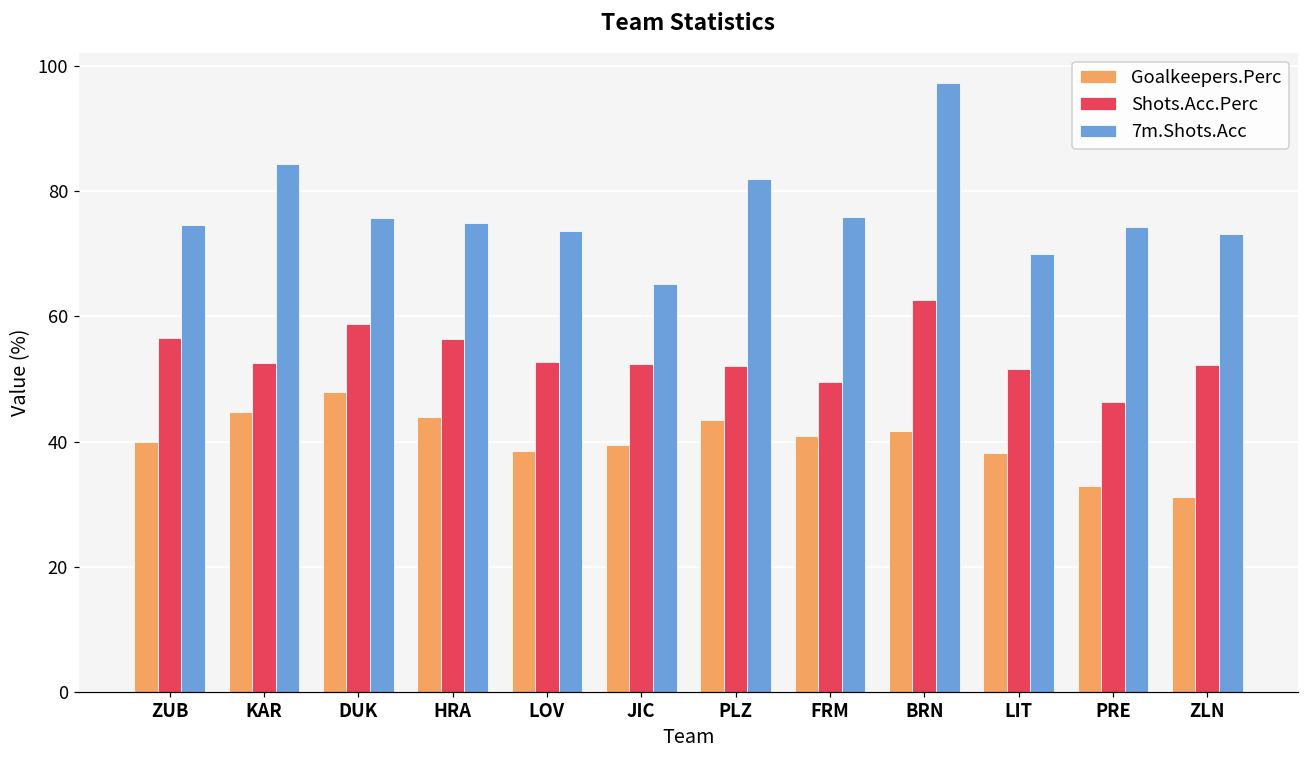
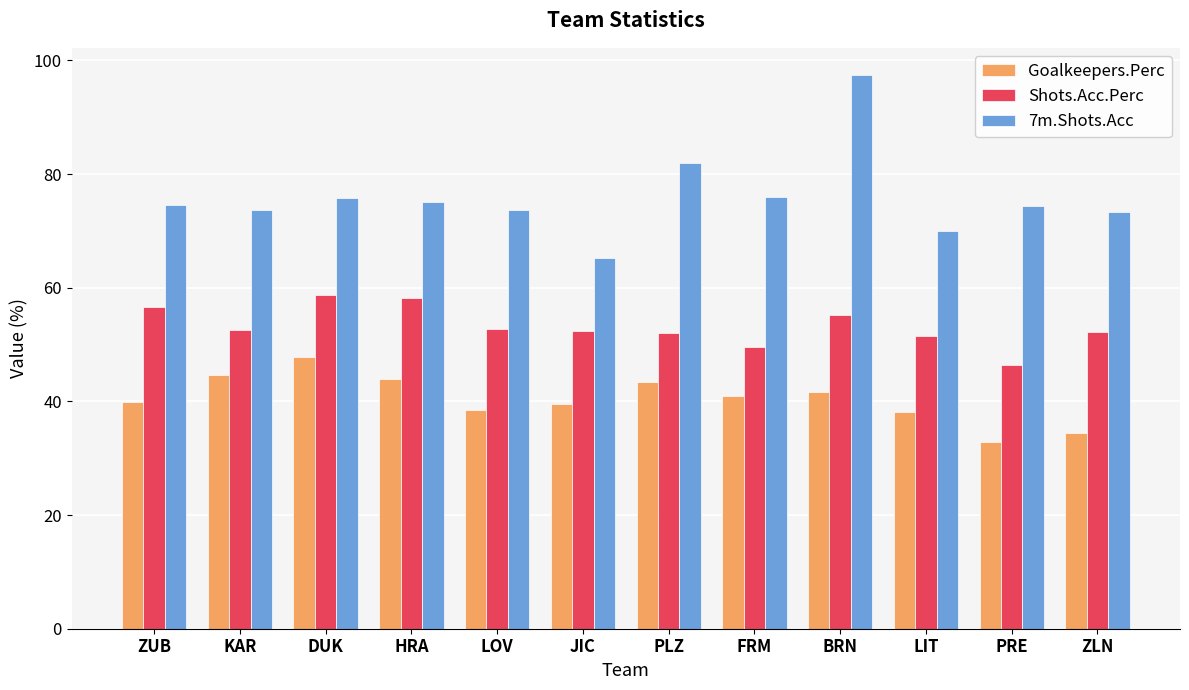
7m.Shots.Acc, KAR: 84 -> 74
Shots.Acc.Perc, HRA: 56 -> 58
Shots.Acc.Perc, BRN: 63 -> 55
Goalkeepers.Perc, ZLN: 31 -> 34
